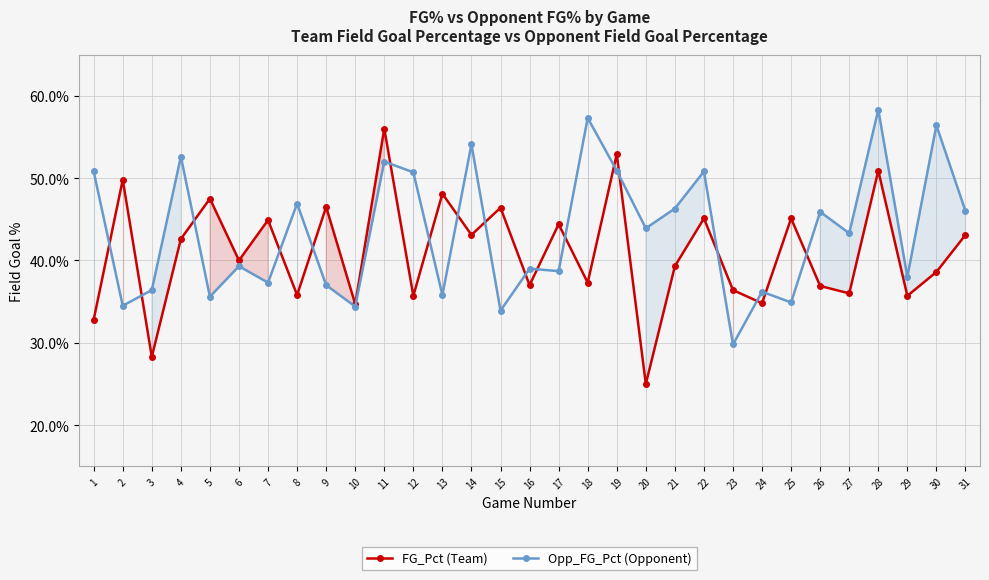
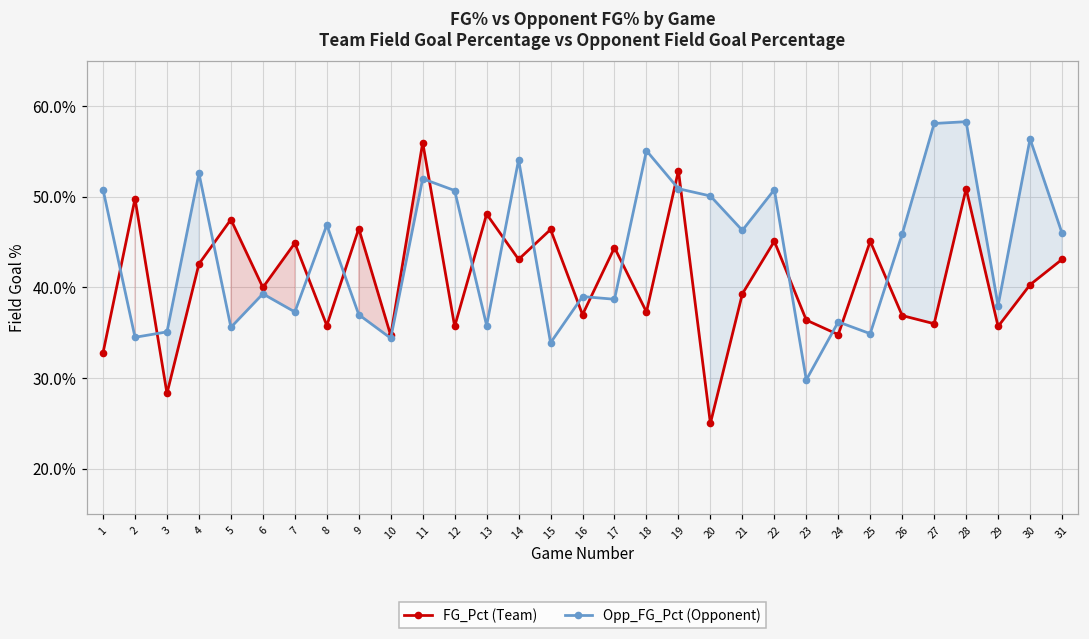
Opp_FG_Pct (Opponent), 3: 36% -> 35%
Opp_FG_Pct (Opponent), 18: 57% -> 55%
Opp_FG_Pct (Opponent), 20: 44% -> 50%
Opp_FG_Pct (Opponent), 27: 43% -> 58%
FG_Pct (Team), 30: 39% -> 40%
